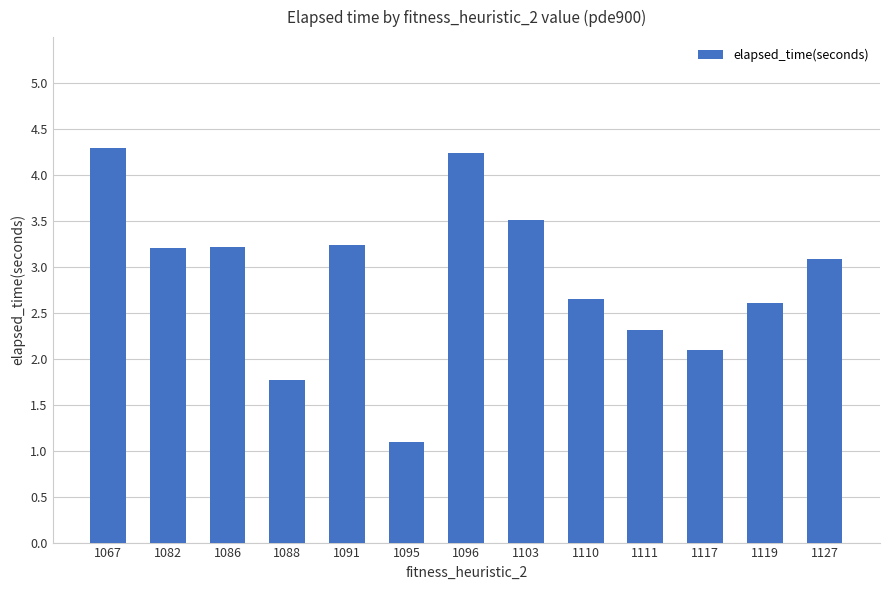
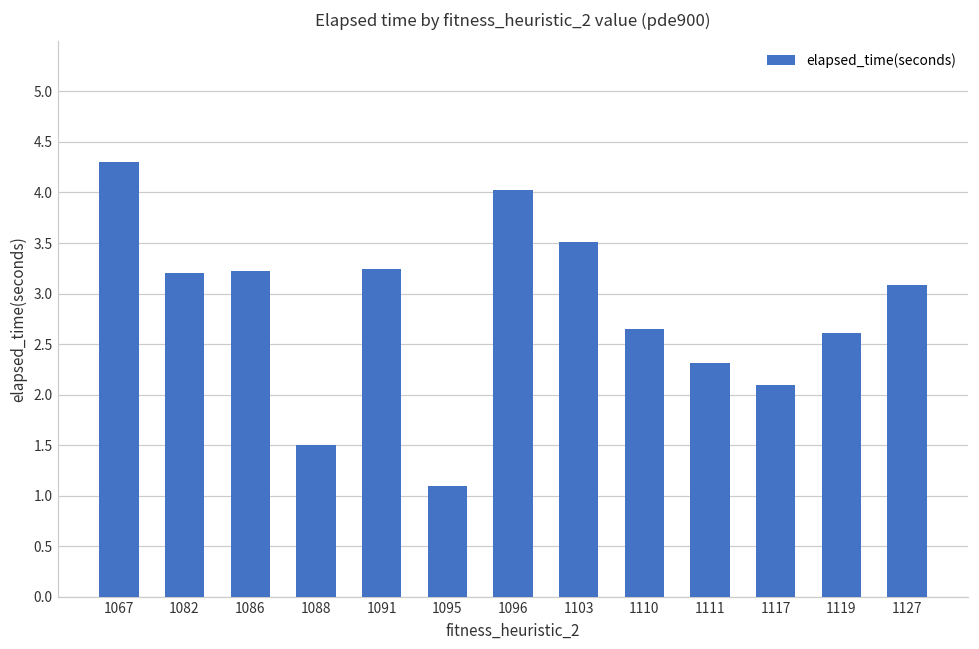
1088: 1.8 -> 1.5
1096: 4.2 -> 4.0
